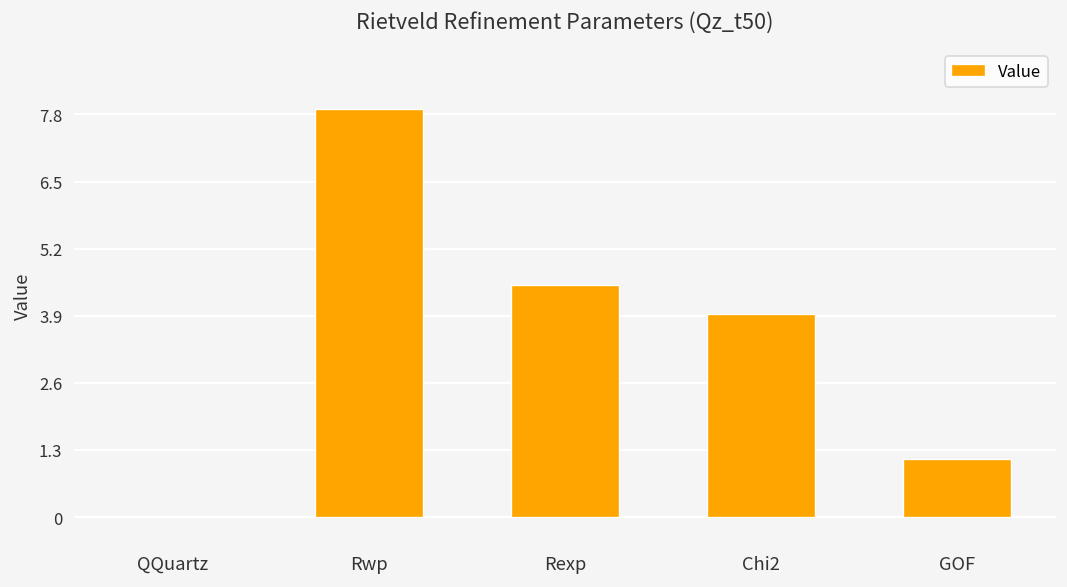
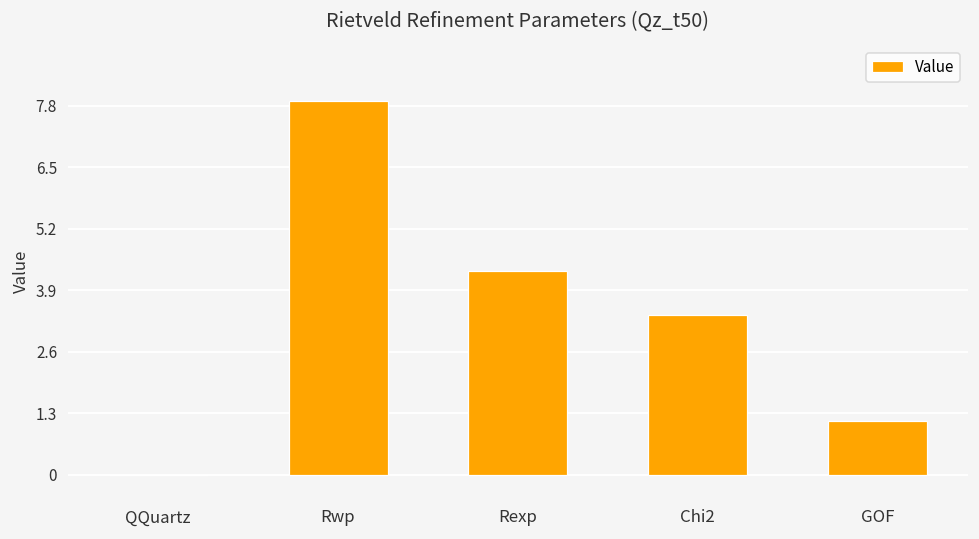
Rexp: 4.5 -> 4.3
Chi2: 3.9 -> 3.4
